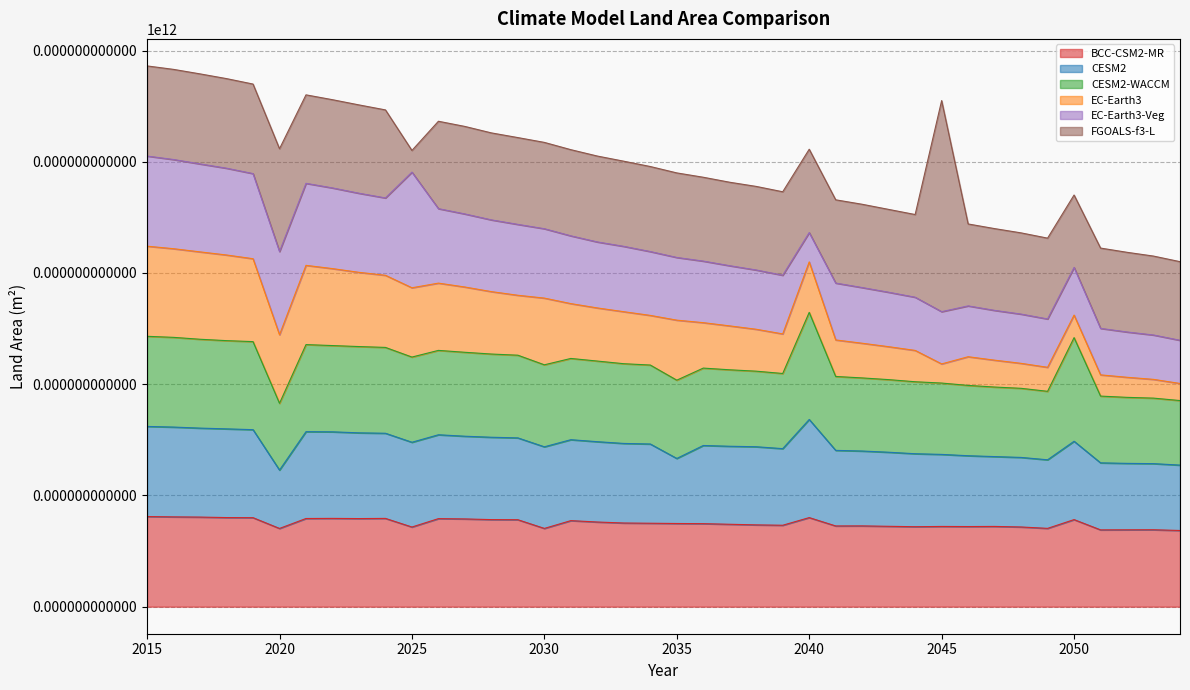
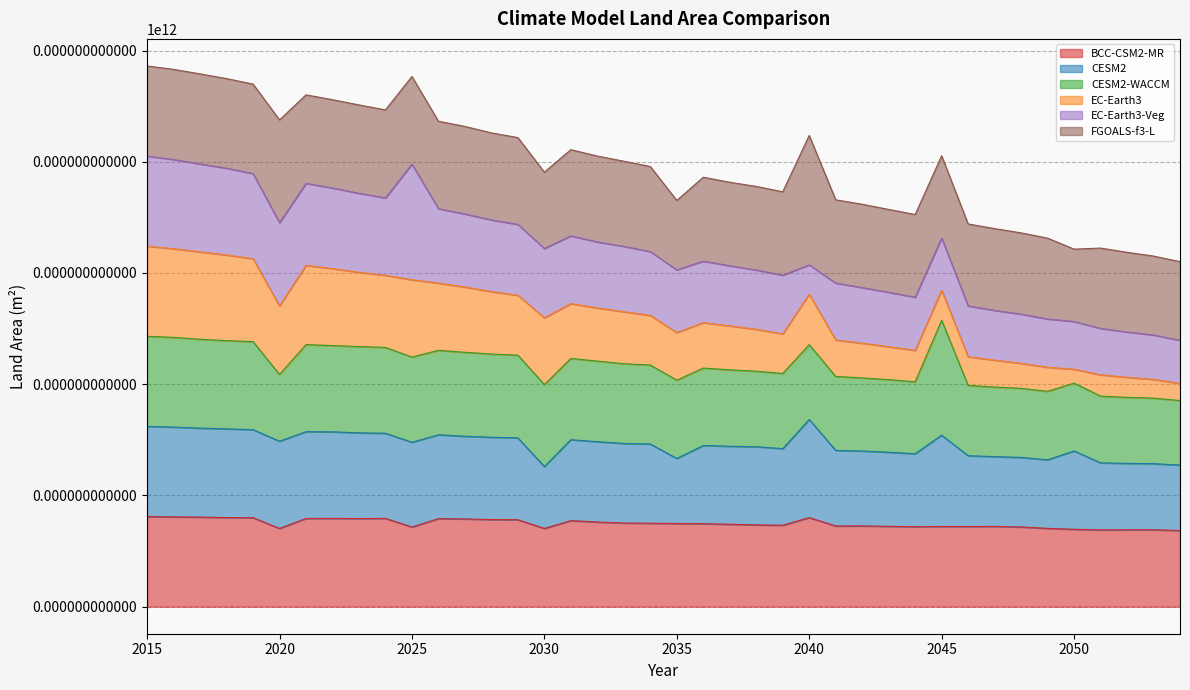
CESM2, 2020: 0.52 -> 0.78
EC-Earth3, 2025: 0.62 -> 0.69
FGOALS-f3-L, 2025: 0.19 -> 0.79
CESM2, 2030: 0.73 -> 0.56
FGOALS-f3-L, 2030: 0.78 -> 0.69
EC-Earth3, 2035: 0.54 -> 0.43
FGOALS-f3-L, 2035: 0.76 -> 0.62
CESM2-WACCM, 2040: 0.96 -> 0.67
FGOALS-f3-L, 2040: 0.75 -> 1.16
CESM2, 2045: 0.65 -> 0.82
CESM2-WACCM, 2045: 0.64 -> 1.03
EC-Earth3, 2045: 0.17 -> 0.27
FGOALS-f3-L, 2045: 1.90 -> 0.74
BCC-CSM2-MR, 2050: 0.78 -> 0.70
CESM2-WACCM, 2050: 0.93 -> 0.61
EC-Earth3, 2050: 0.20 -> 0.13
